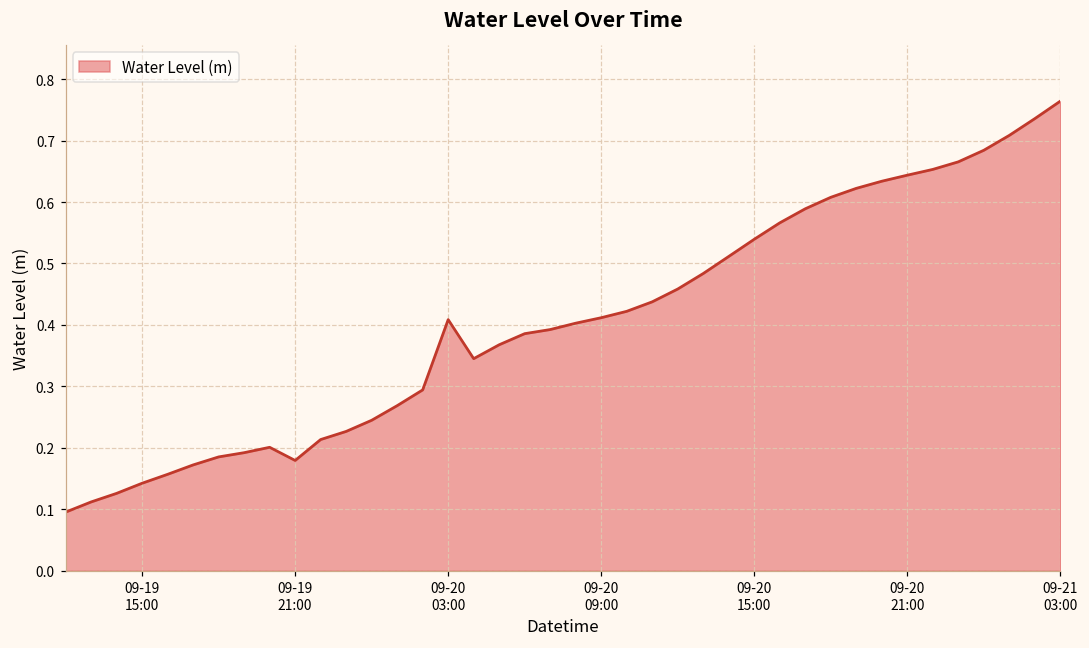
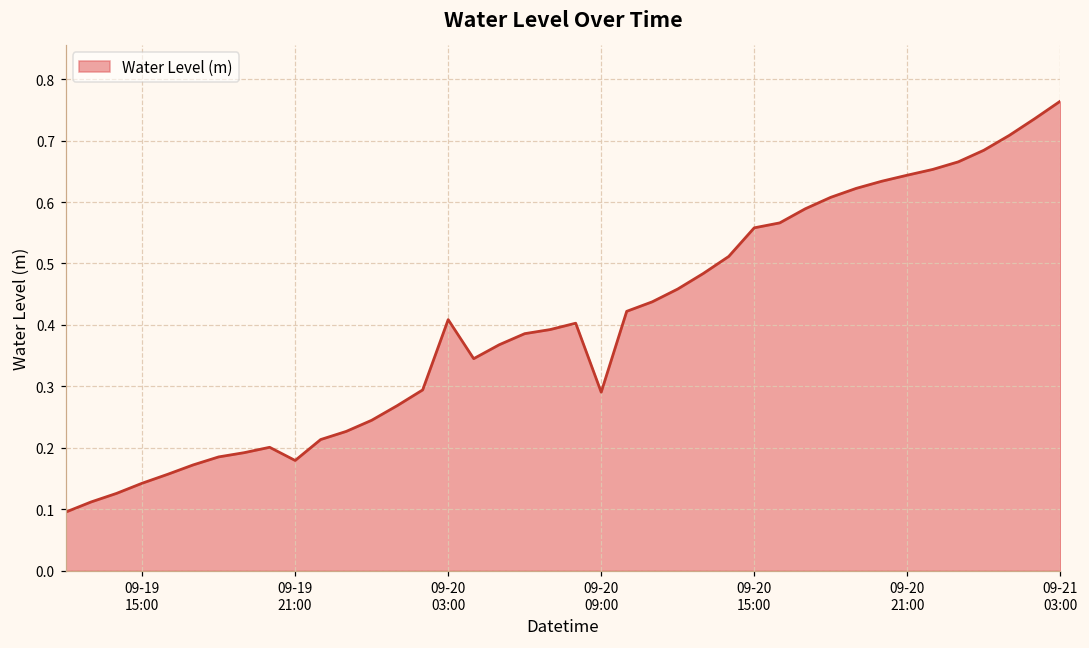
09-20 09:00: 0.41 -> 0.29
09-20 15:00: 0.54 -> 0.56
